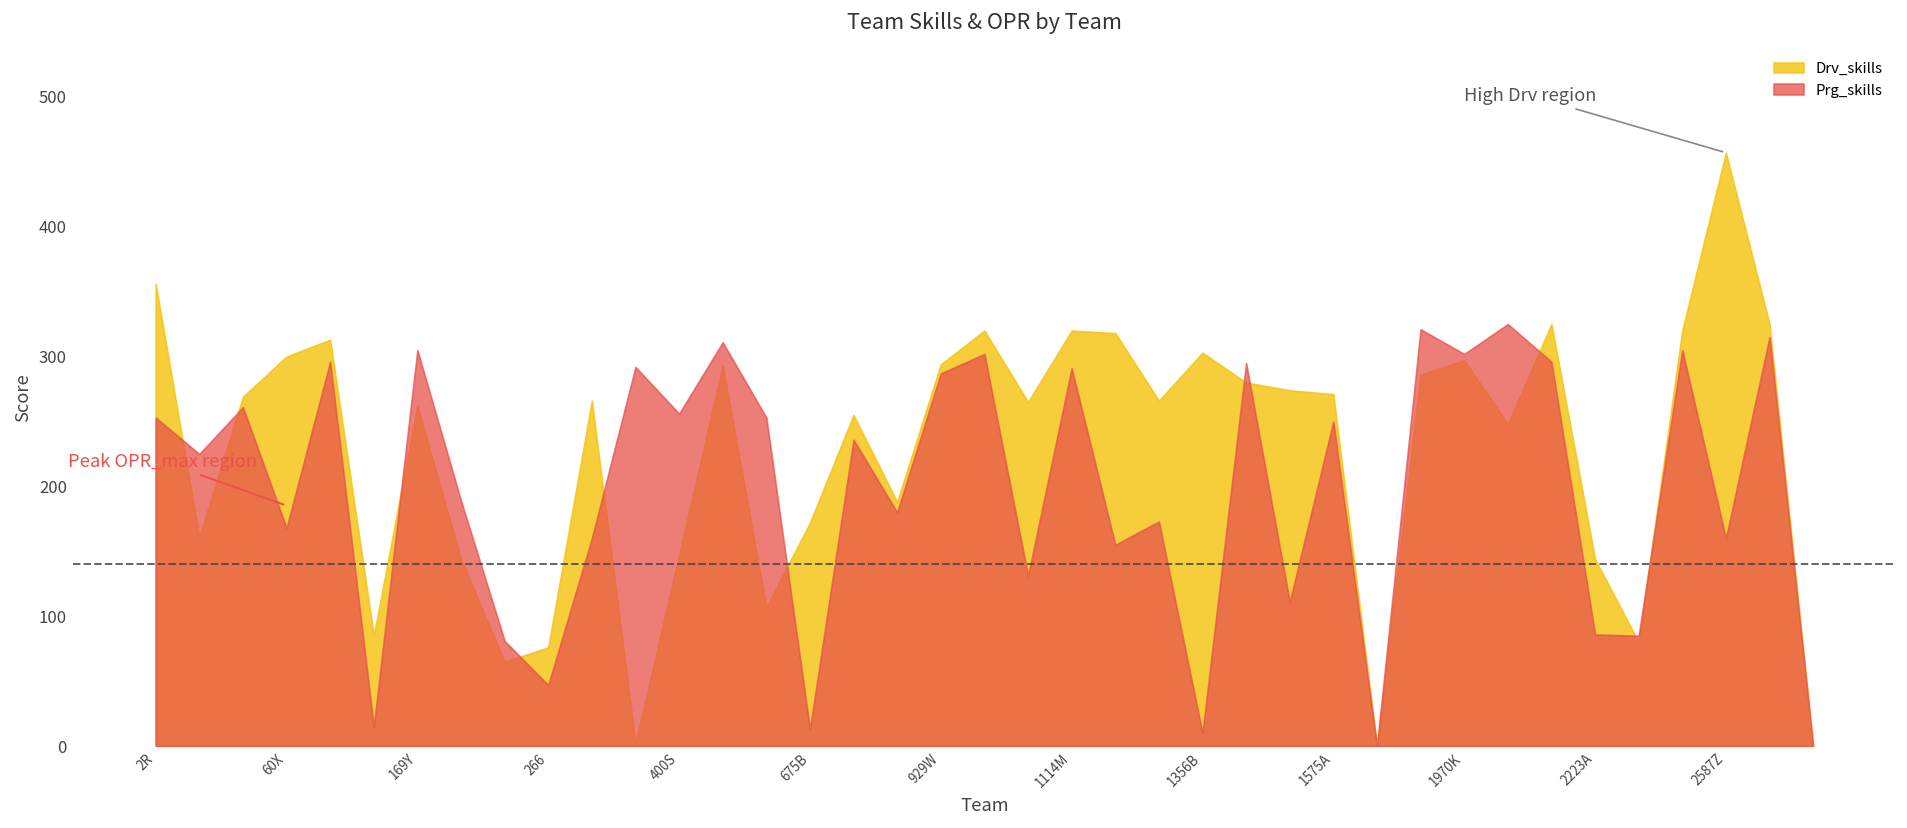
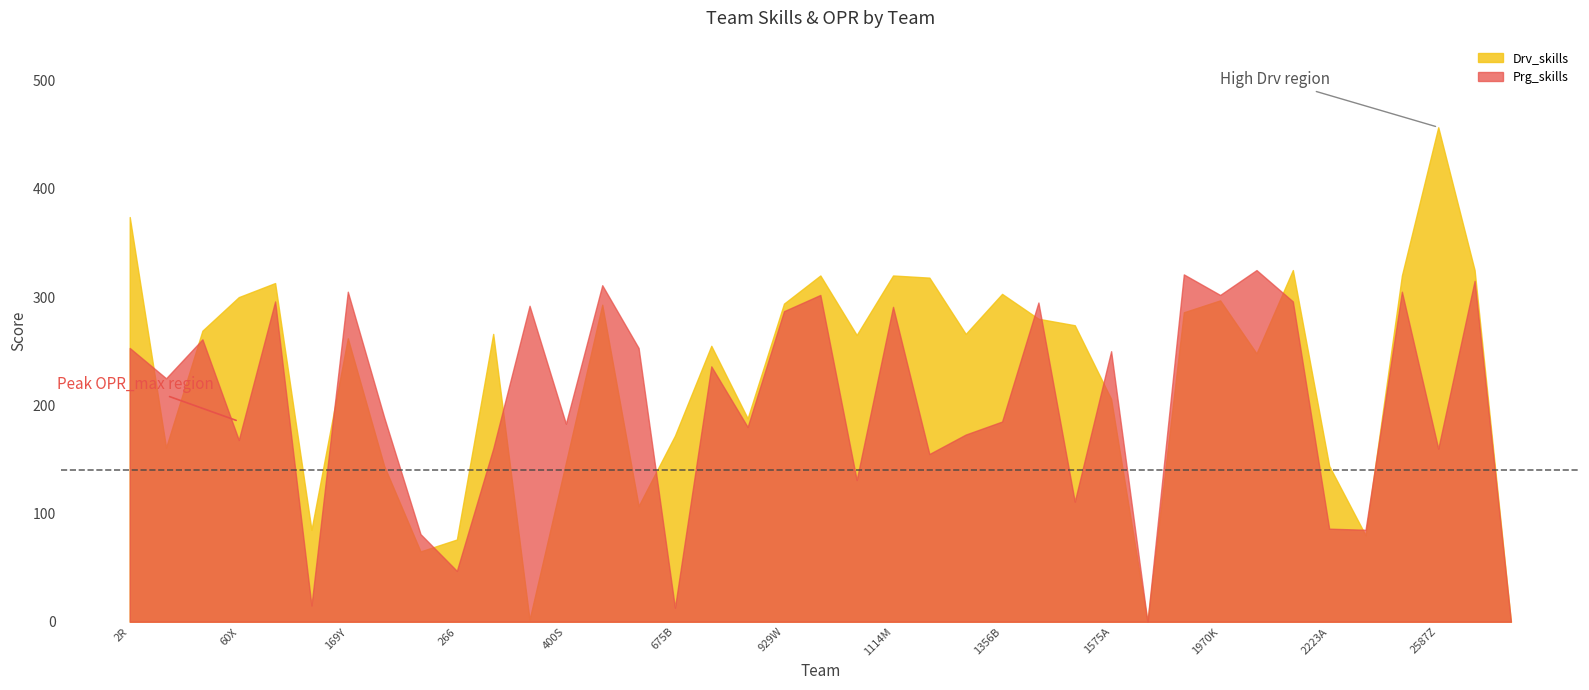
Drv_skills, 2R: 356 -> 374
Prg_skills, 400S: 256 -> 183
Prg_skills, 1356B: 10 -> 185
Drv_skills, 1575A: 271 -> 206
